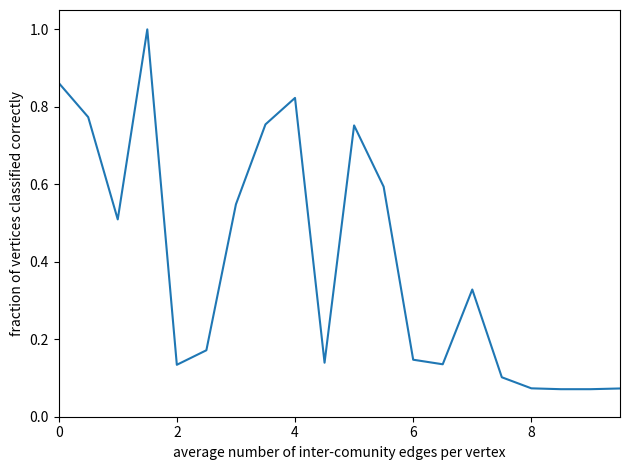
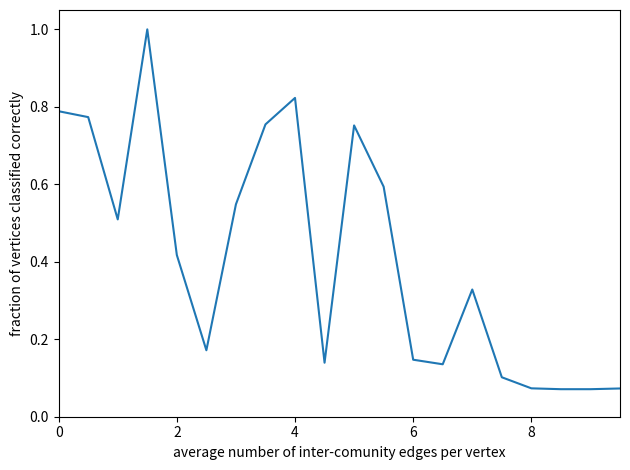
0: 0.86 -> 0.79
2: 0.13 -> 0.42
